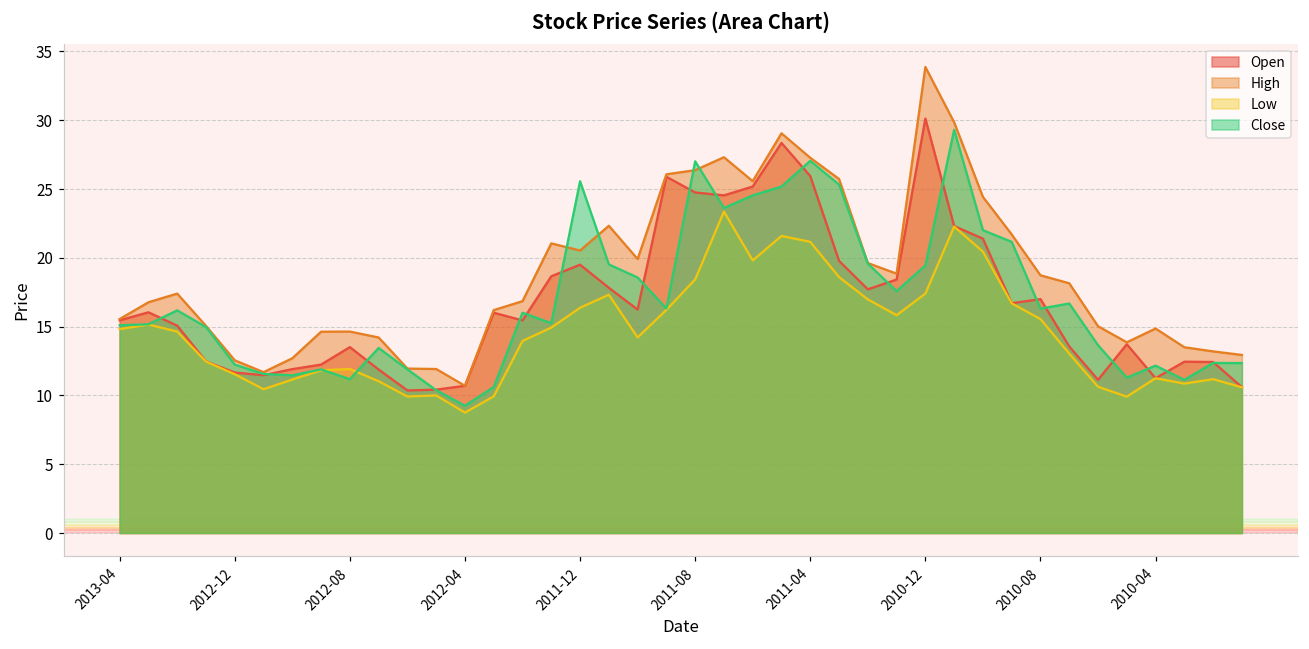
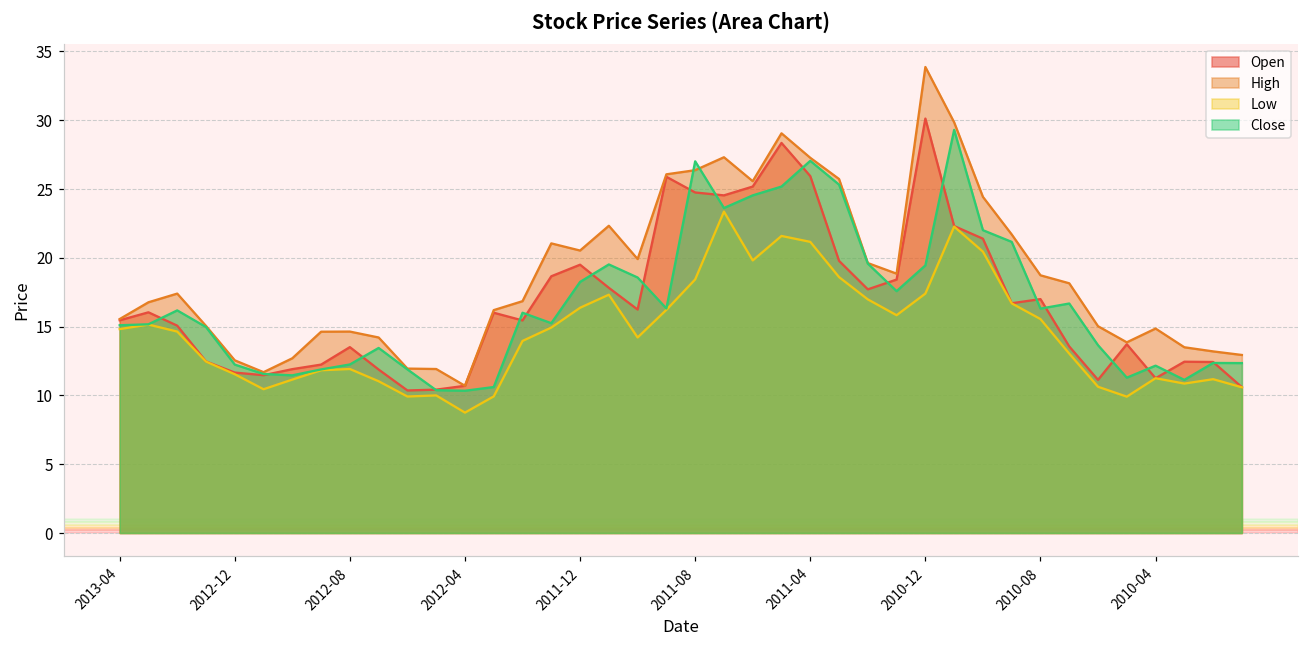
Close, 2012-08: 11.2 -> 12.3
Close, 2012-04: 9.3 -> 10.3
Close, 2011-12: 25.6 -> 18.3
